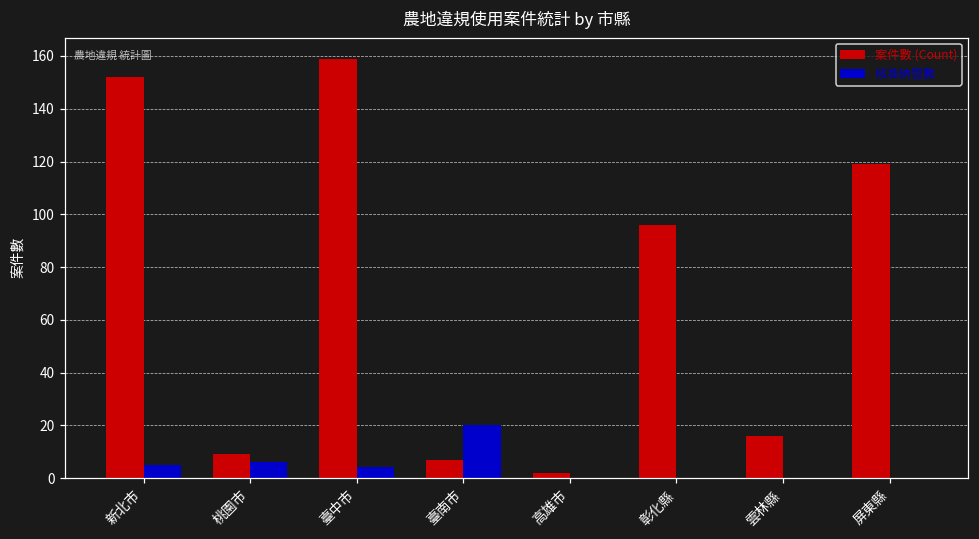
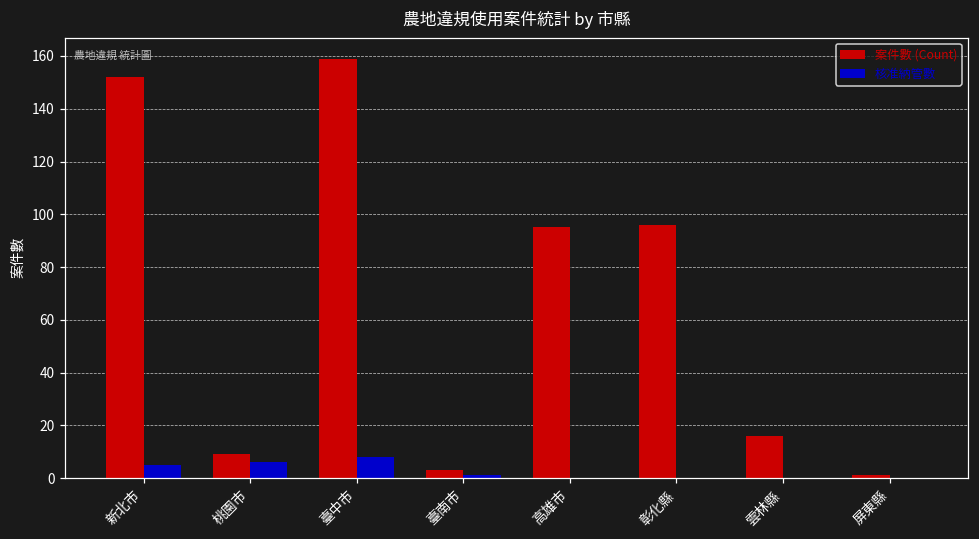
核准納管數, 臺中市: 4 -> 8
案件數 (Count), 臺南市: 7 -> 3
核准納管數, 臺南市: 20 -> 1
案件數 (Count), 高雄市: 2 -> 95
案件數 (Count), 屏東縣: 119 -> 1
